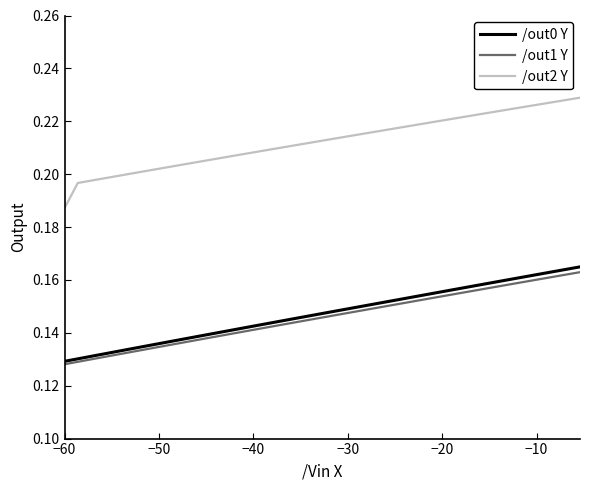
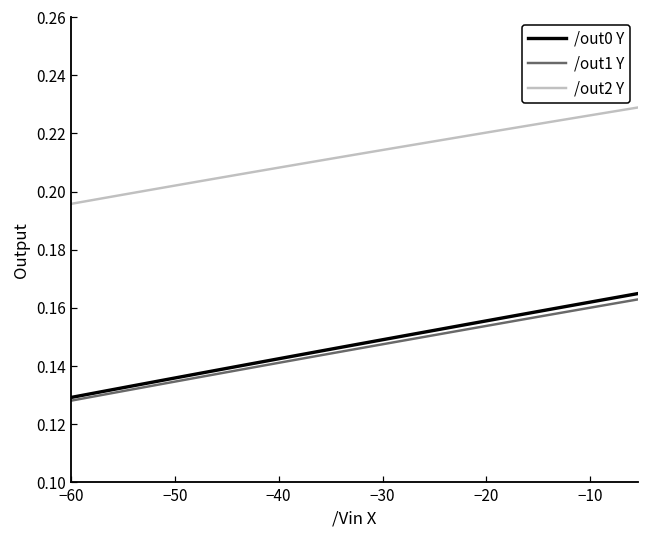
/out2 Y, −60: 0.187 -> 0.196
